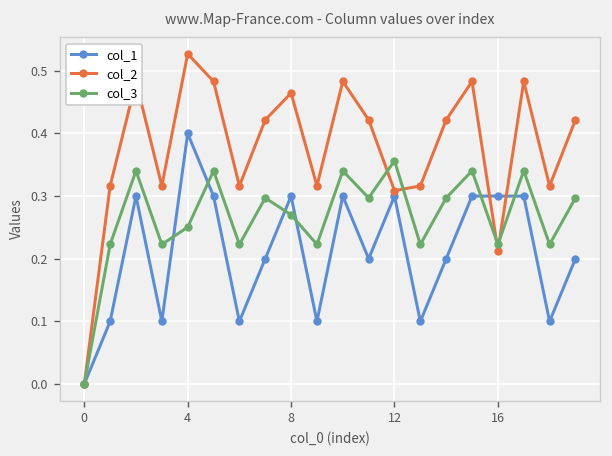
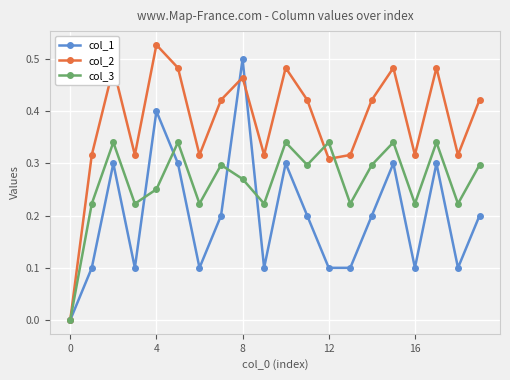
col_1, 8: 0.3 -> 0.5
col_1, 12: 0.3 -> 0.1
col_3, 12: 0.36 -> 0.34
col_1, 16: 0.3 -> 0.1
col_2, 16: 0.21 -> 0.32
